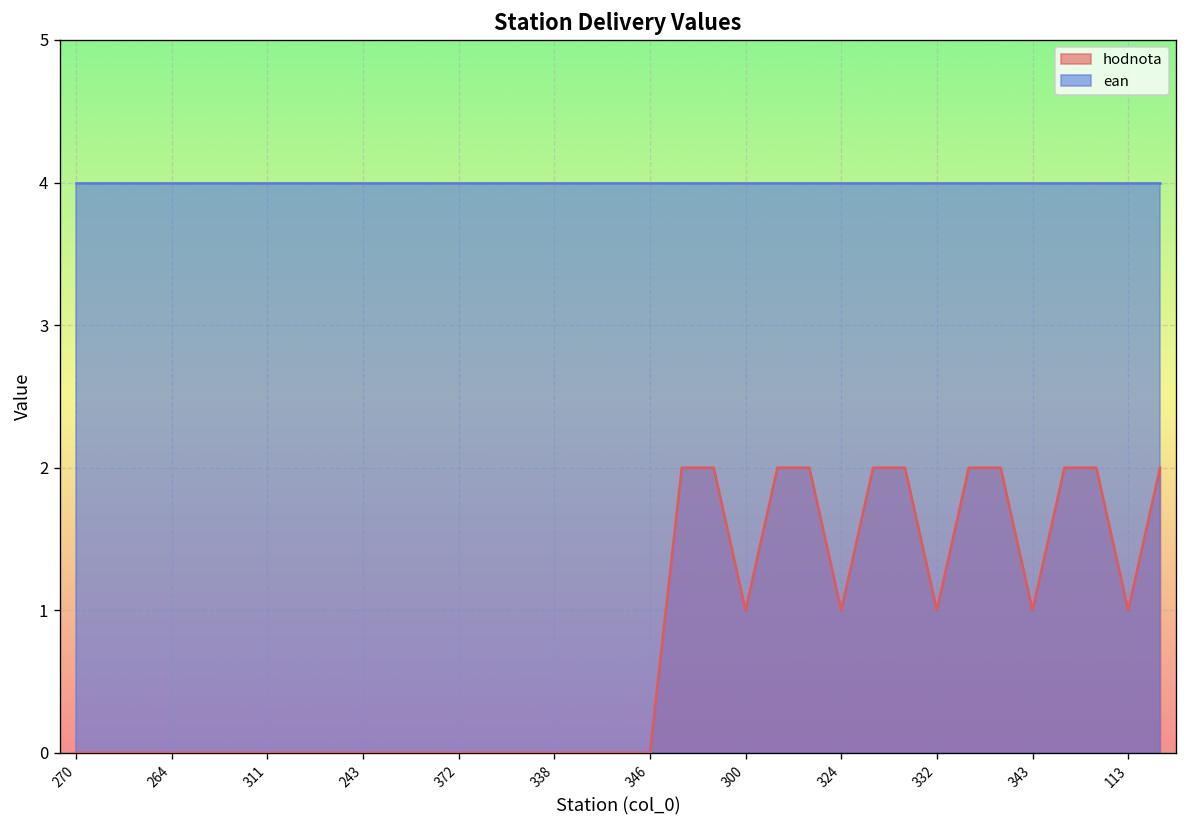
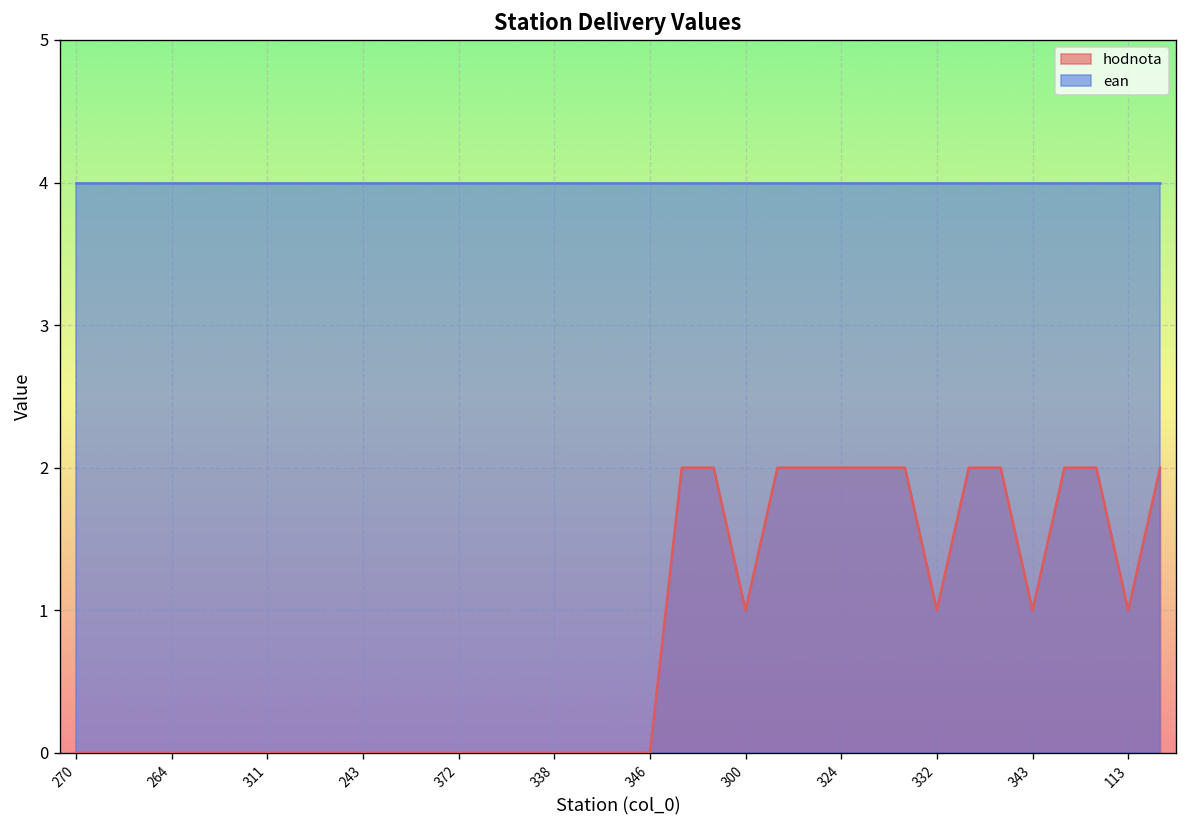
hodnota, 324: 1 -> 2
